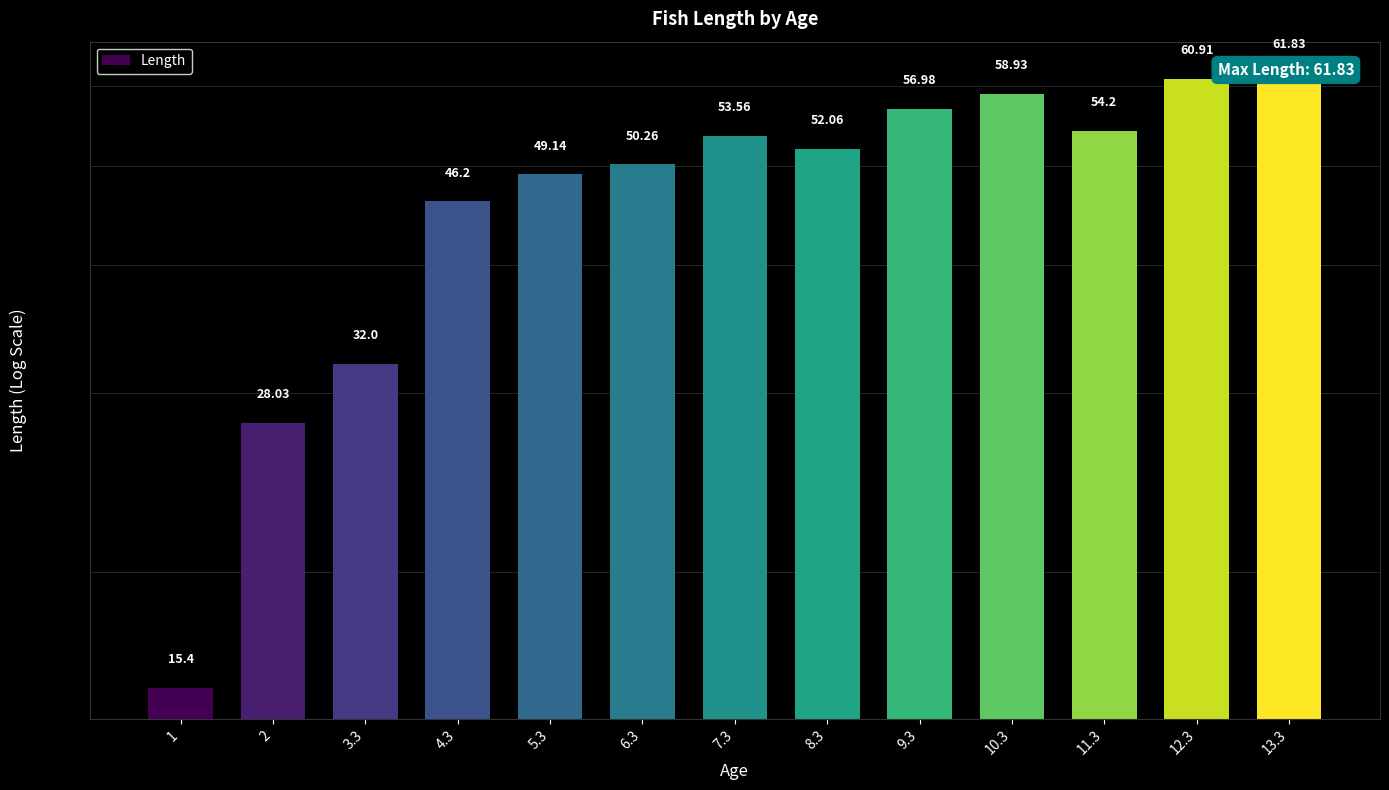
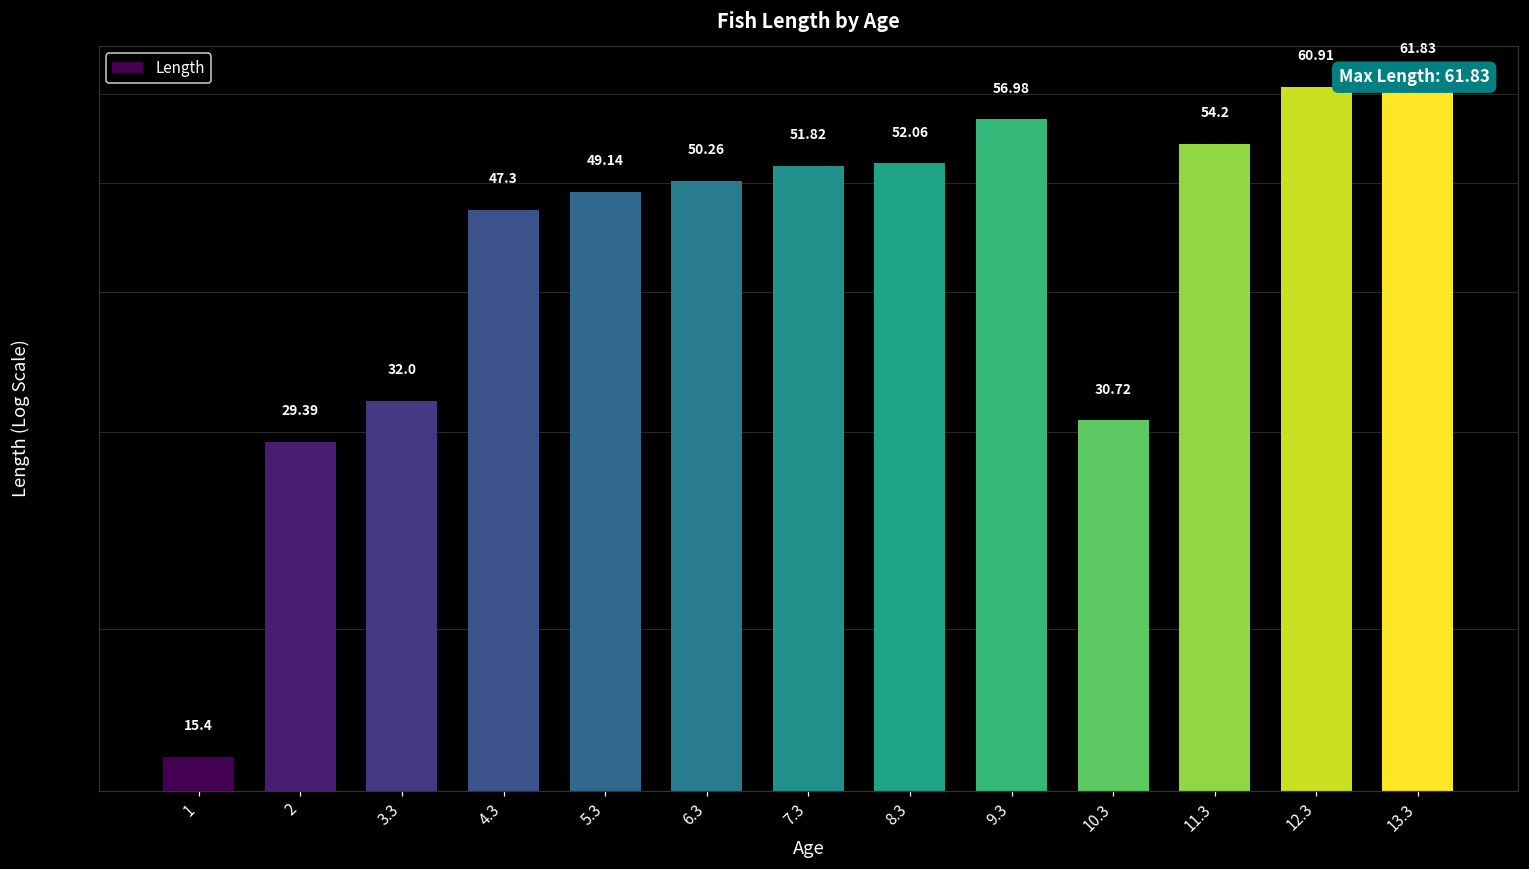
2: 28.03 -> 29.39
4.3: 46.2 -> 47.3
7.3: 53.56 -> 51.82
10.3: 58.93 -> 30.72
